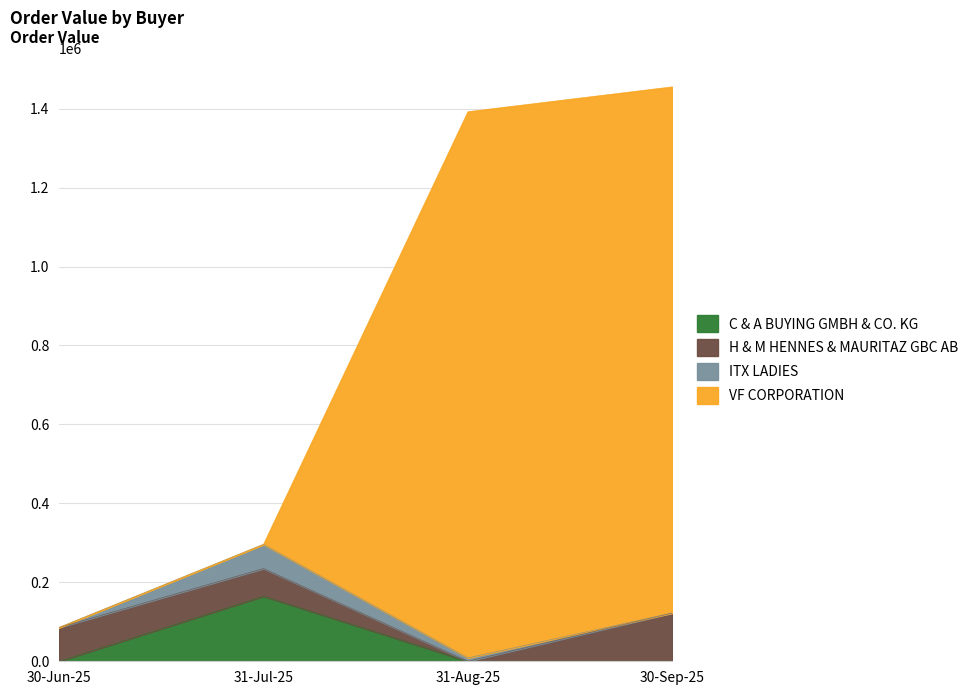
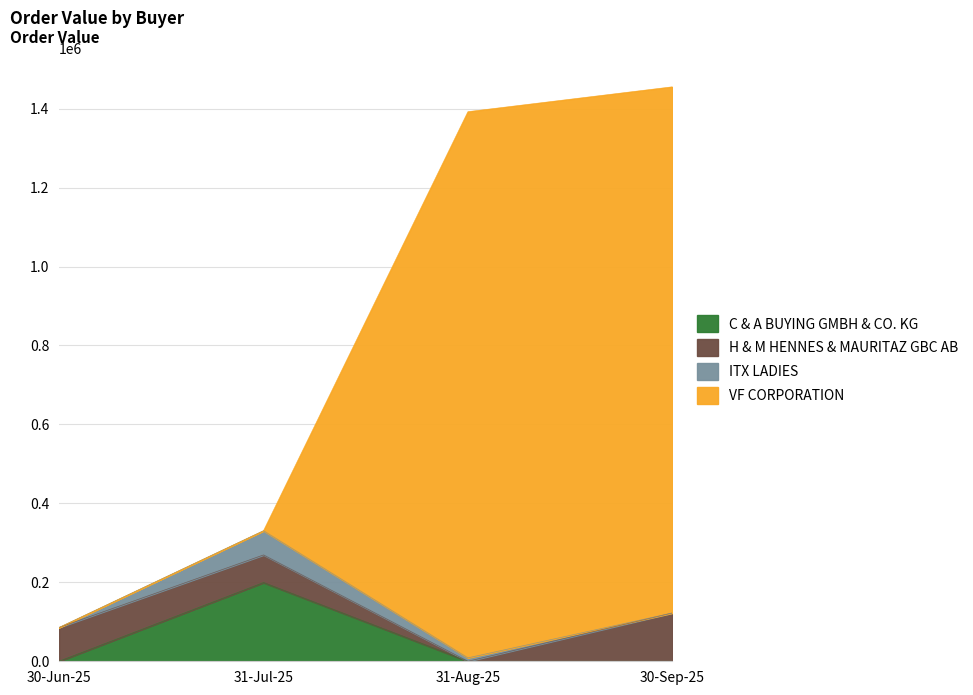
C & A BUYING GMBH & CO. KG, 31-Jul-25: 160000 -> 200000
